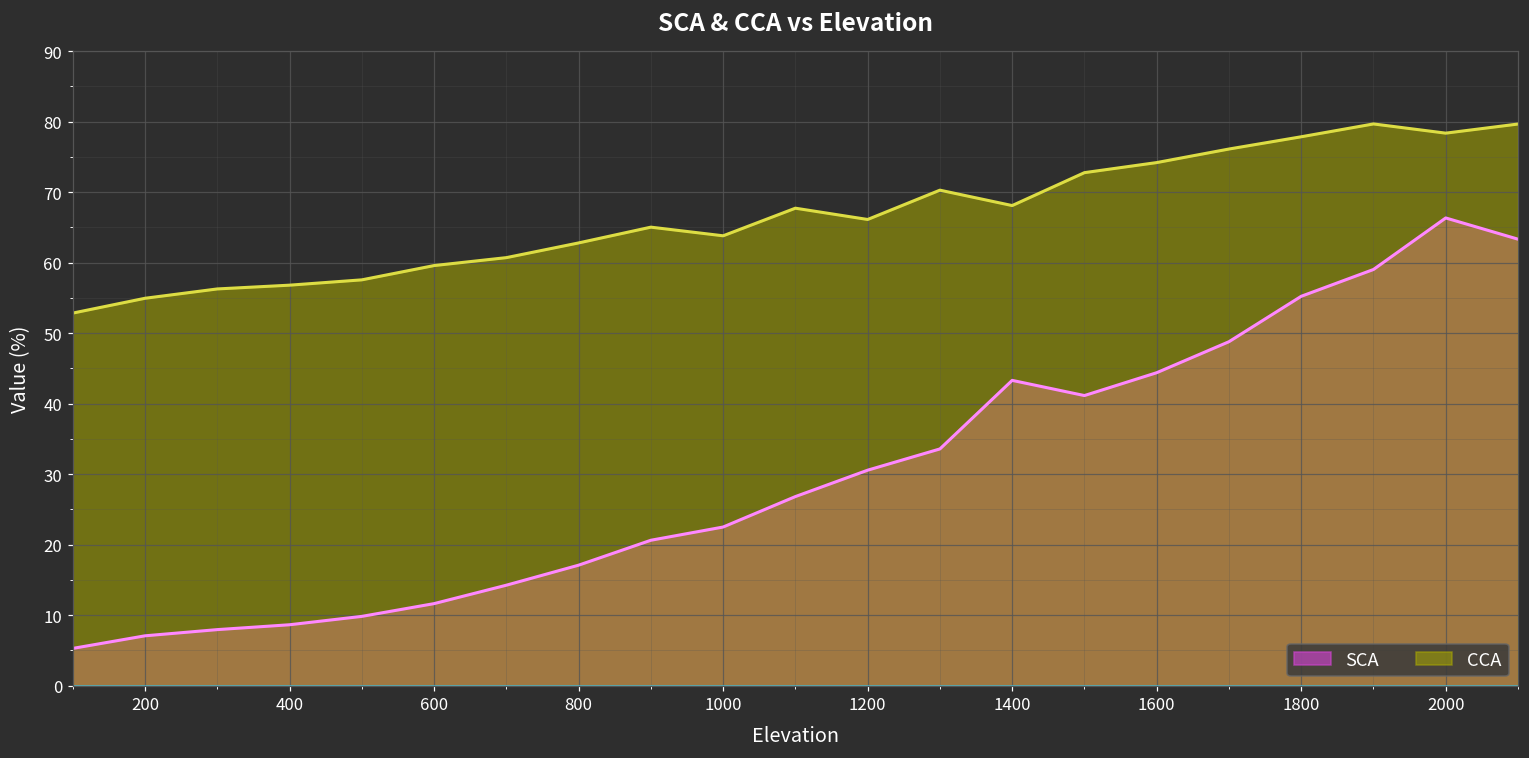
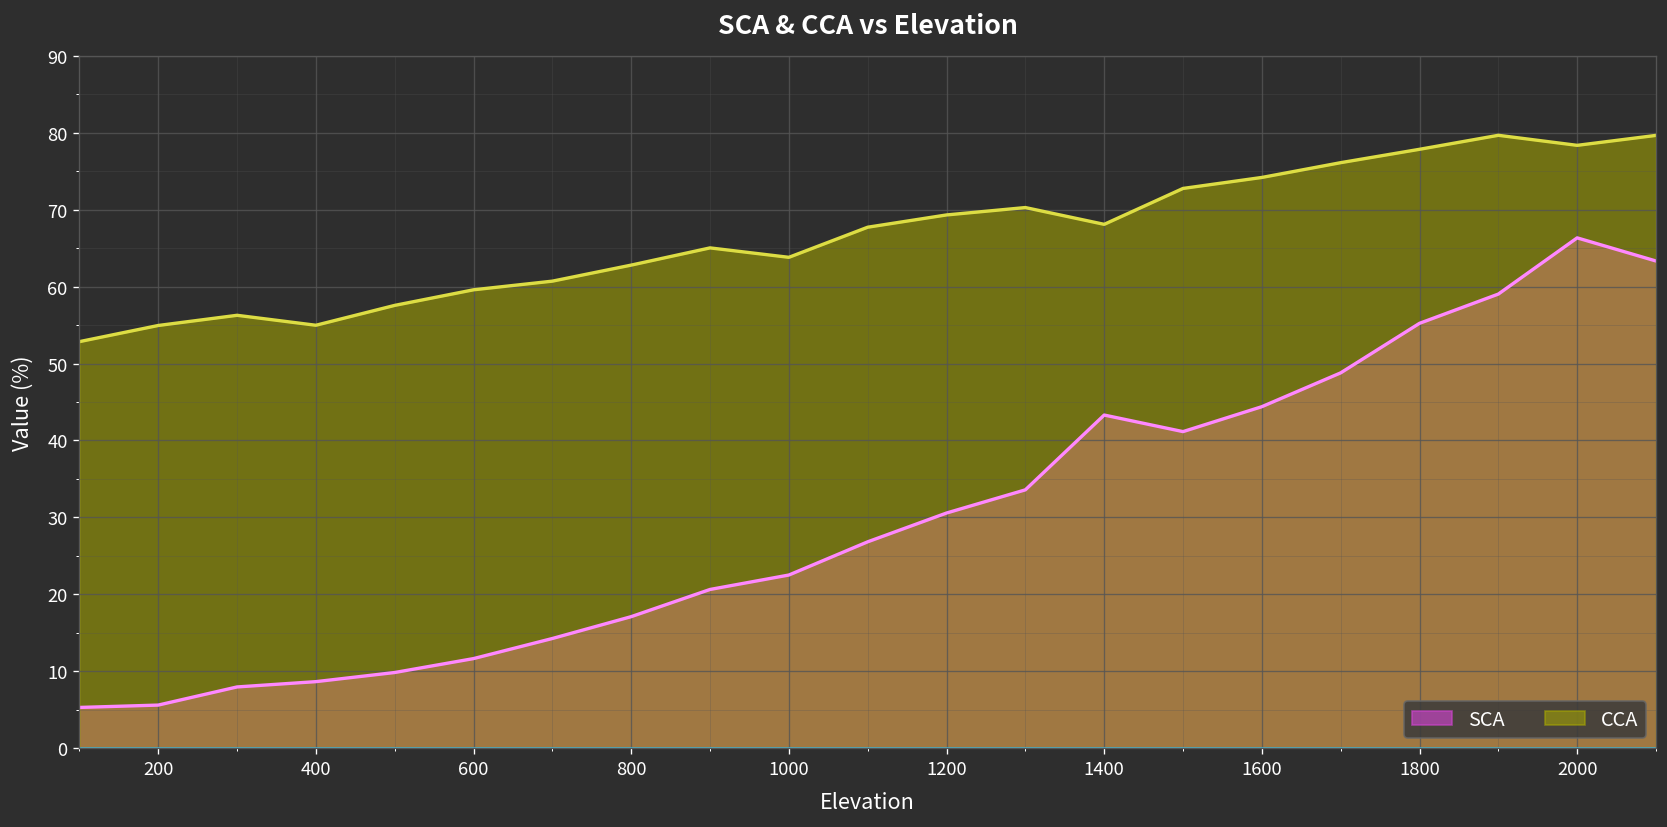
SCA, 200: 7 -> 6
CCA, 400: 57 -> 55
CCA, 1200: 66 -> 69
